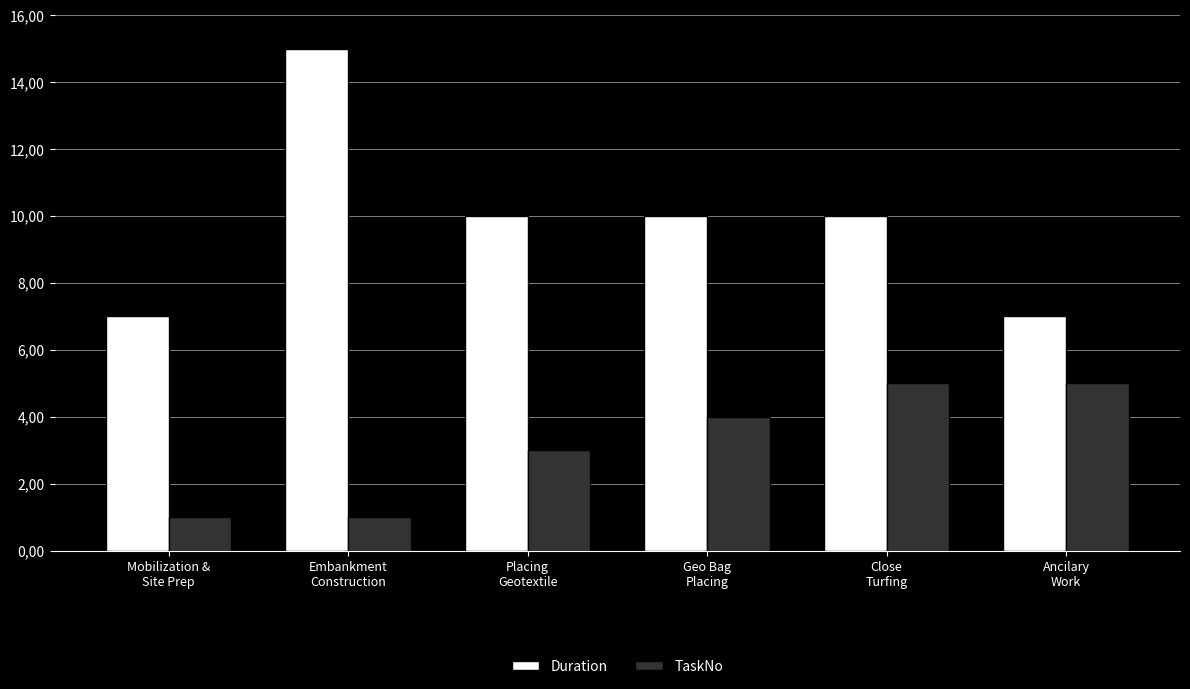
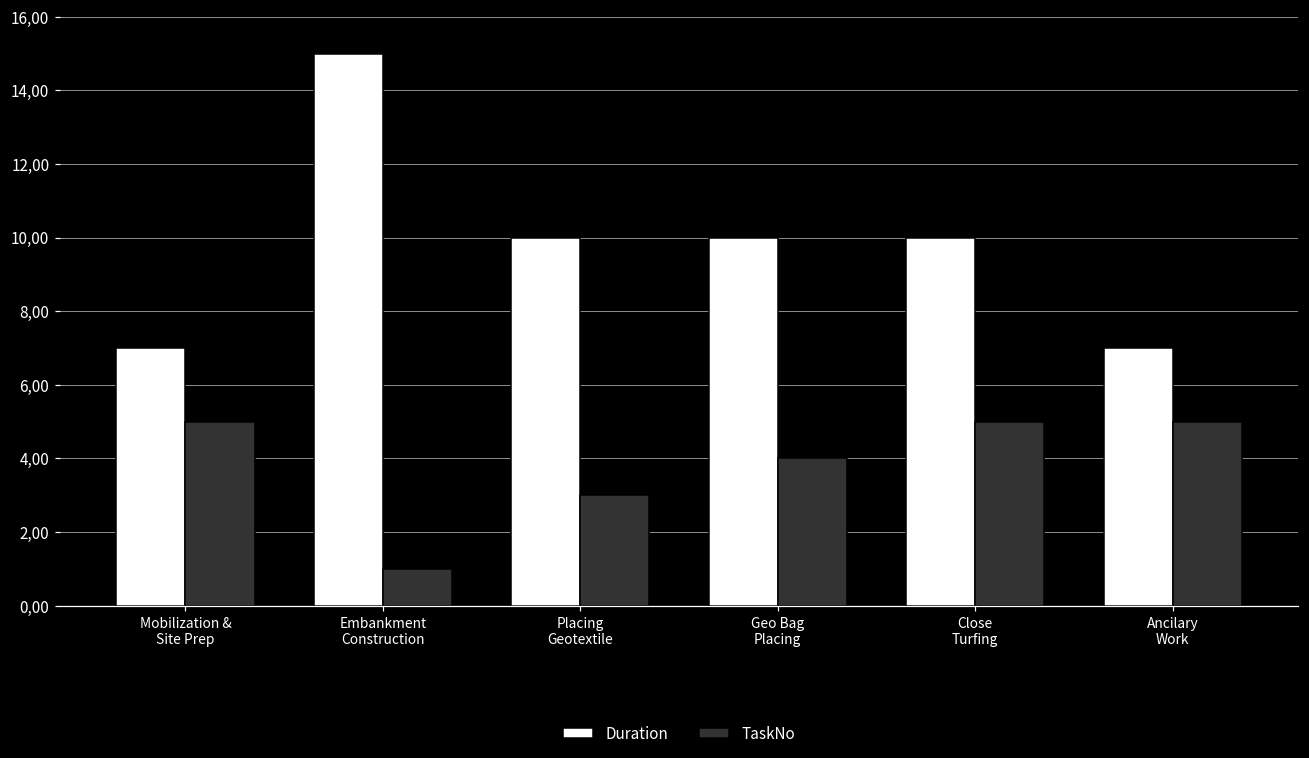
TaskNo, Mobilization & Site Prep: 100 -> 500
